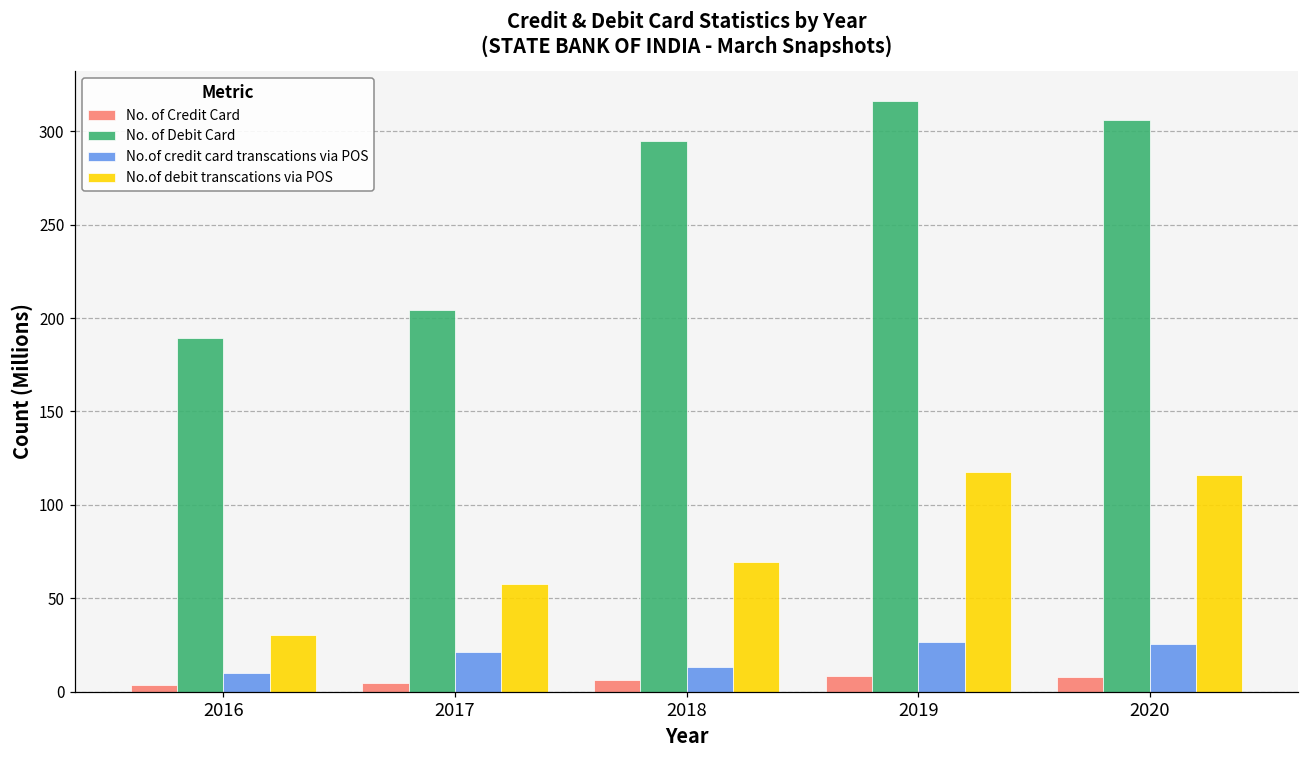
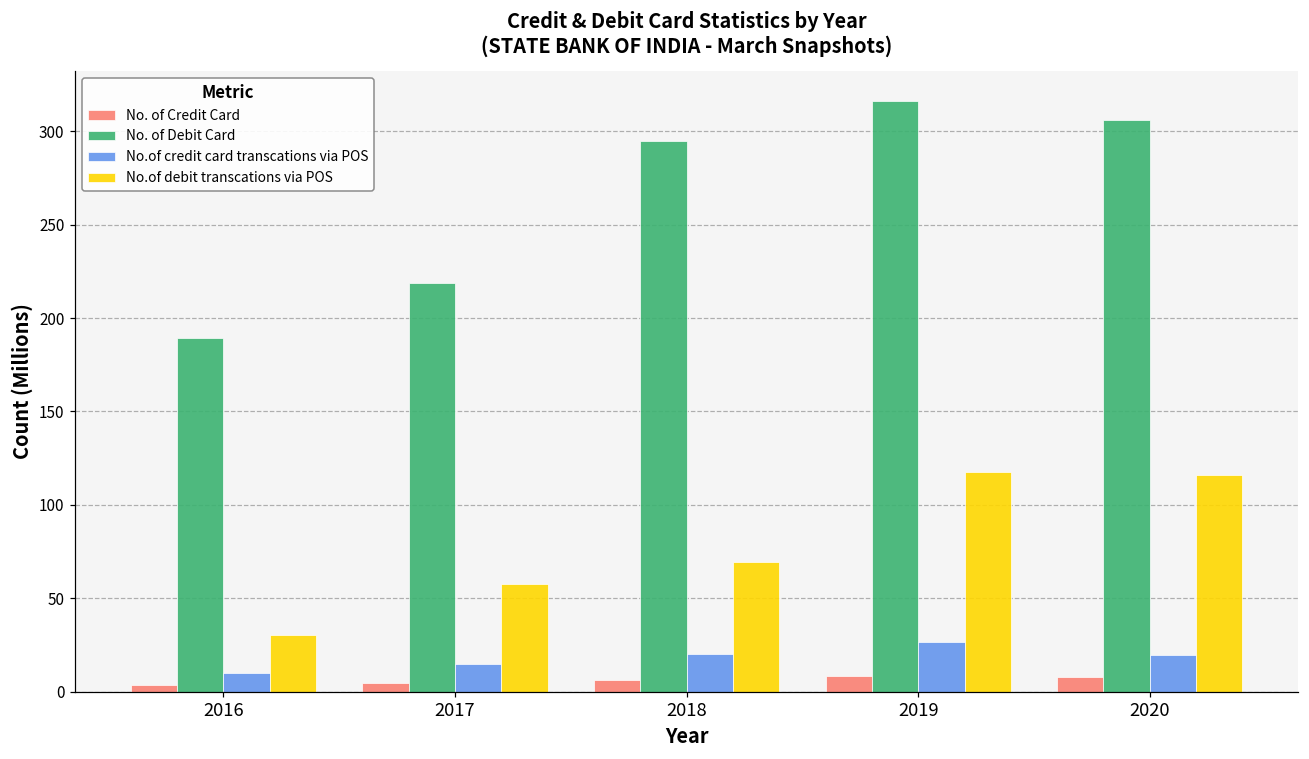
No. of Debit Card, 2017: 204 -> 219
No.of credit card transcations via POS, 2017: 21 -> 15
No.of credit card transcations via POS, 2018: 13 -> 20
No.of credit card transcations via POS, 2020: 26 -> 19
